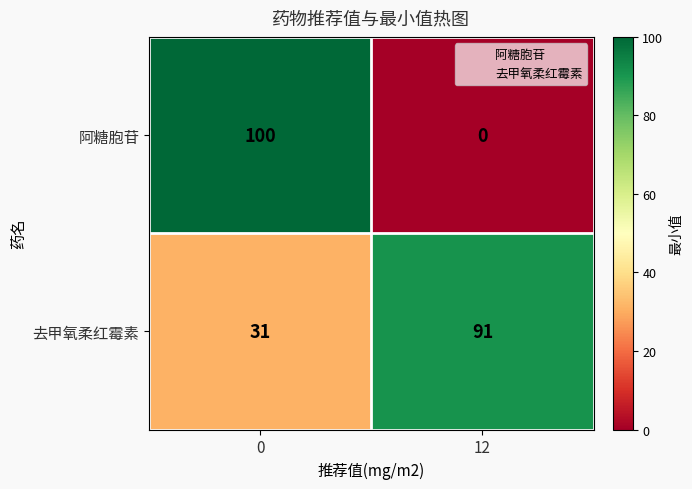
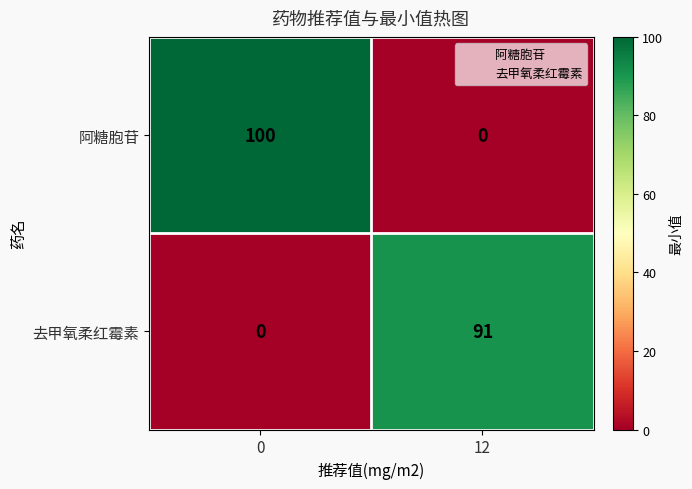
去甲氧柔红霉素, 0: 31 -> 0
